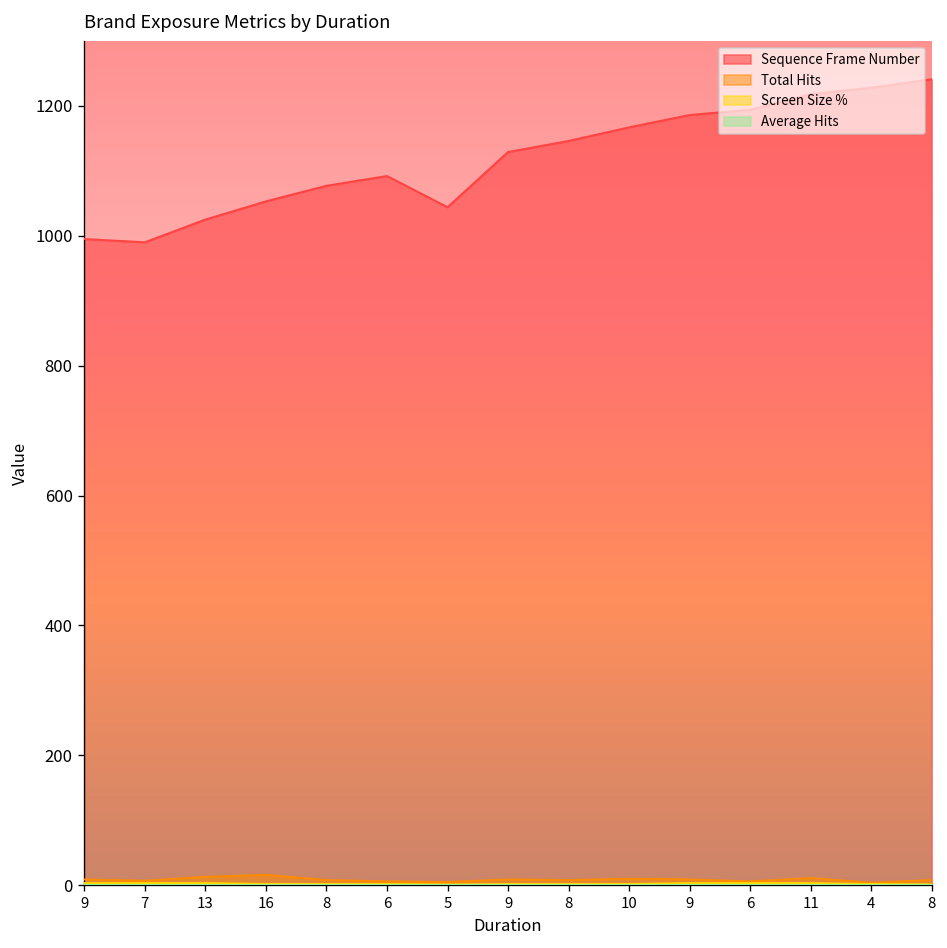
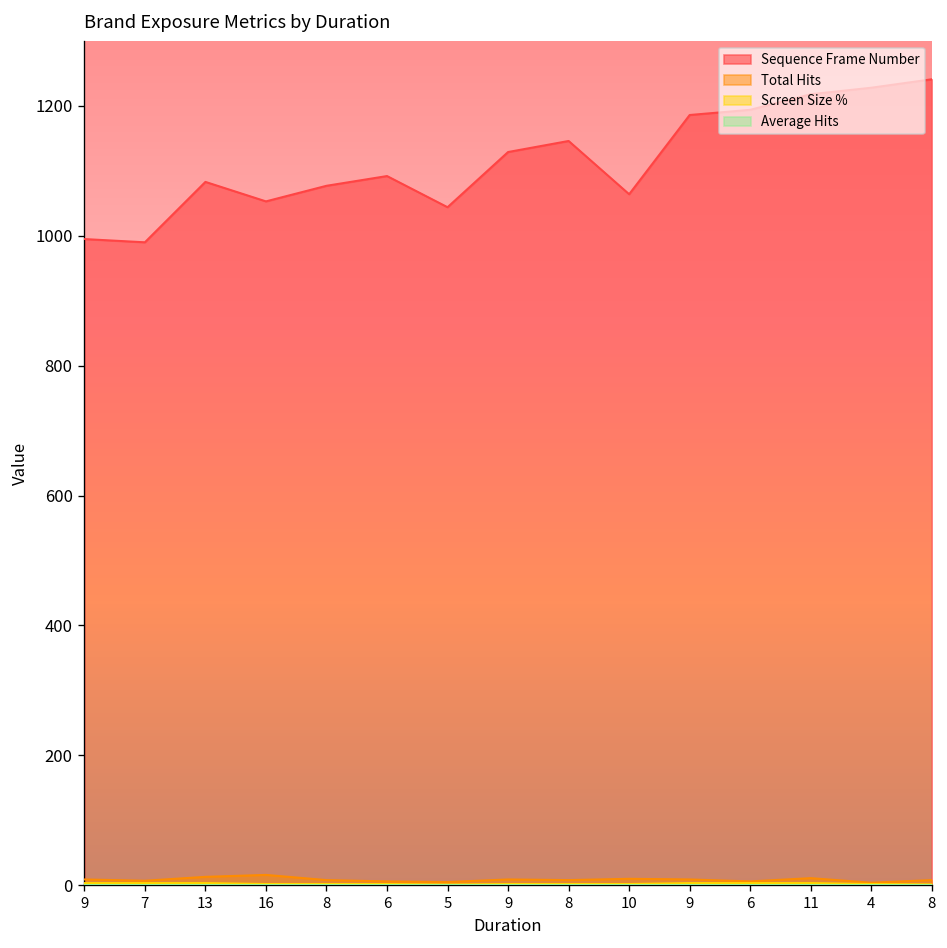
Sequence Frame Number, 13: 1030 -> 1080
Sequence Frame Number, 10: 1170 -> 1060
